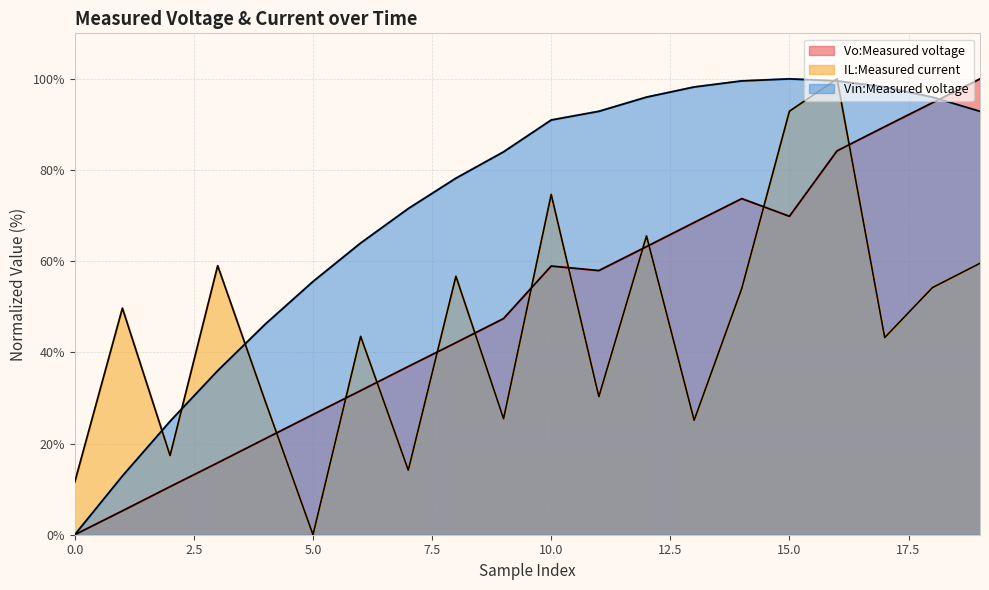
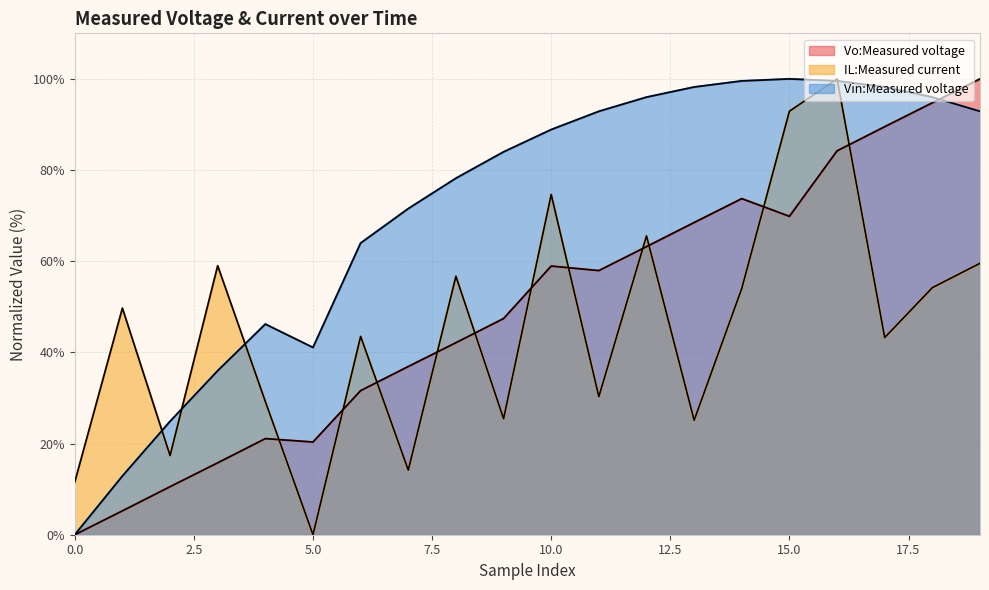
Vo:Measured voltage, 5.0: 26% -> 20%
Vin:Measured voltage, 5.0: 56% -> 41%
Vin:Measured voltage, 10.0: 91% -> 89%
